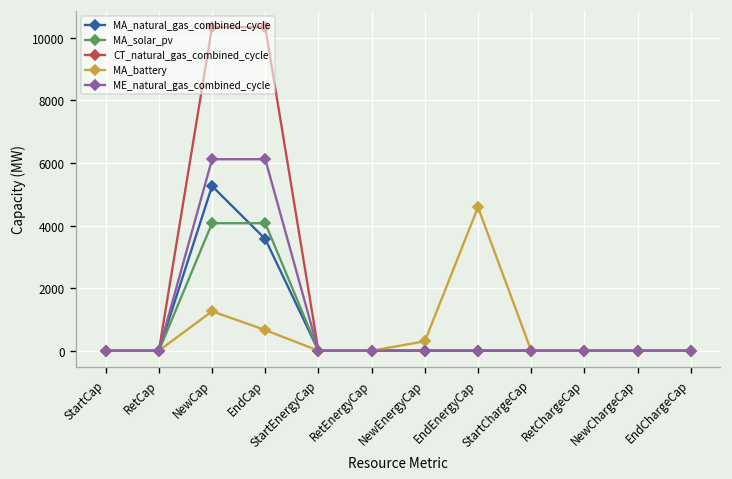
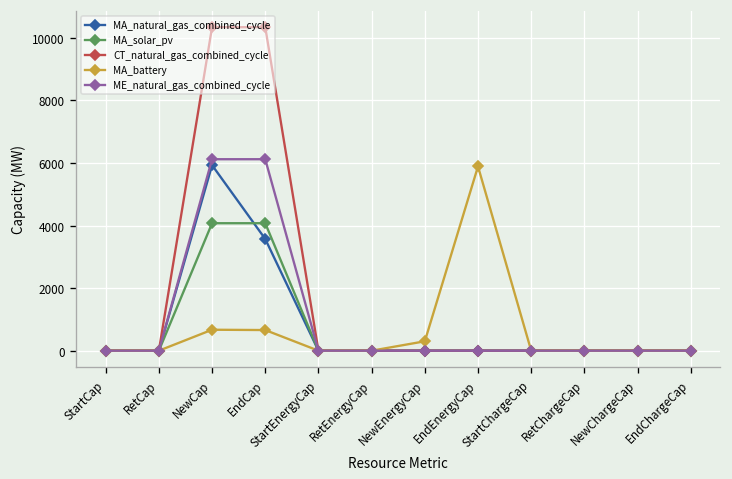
MA_natural_gas_combined_cycle, NewCap: 5300 -> 5900
MA_battery, NewCap: 1300 -> 700
MA_battery, EndEnergyCap: 4600 -> 5900
